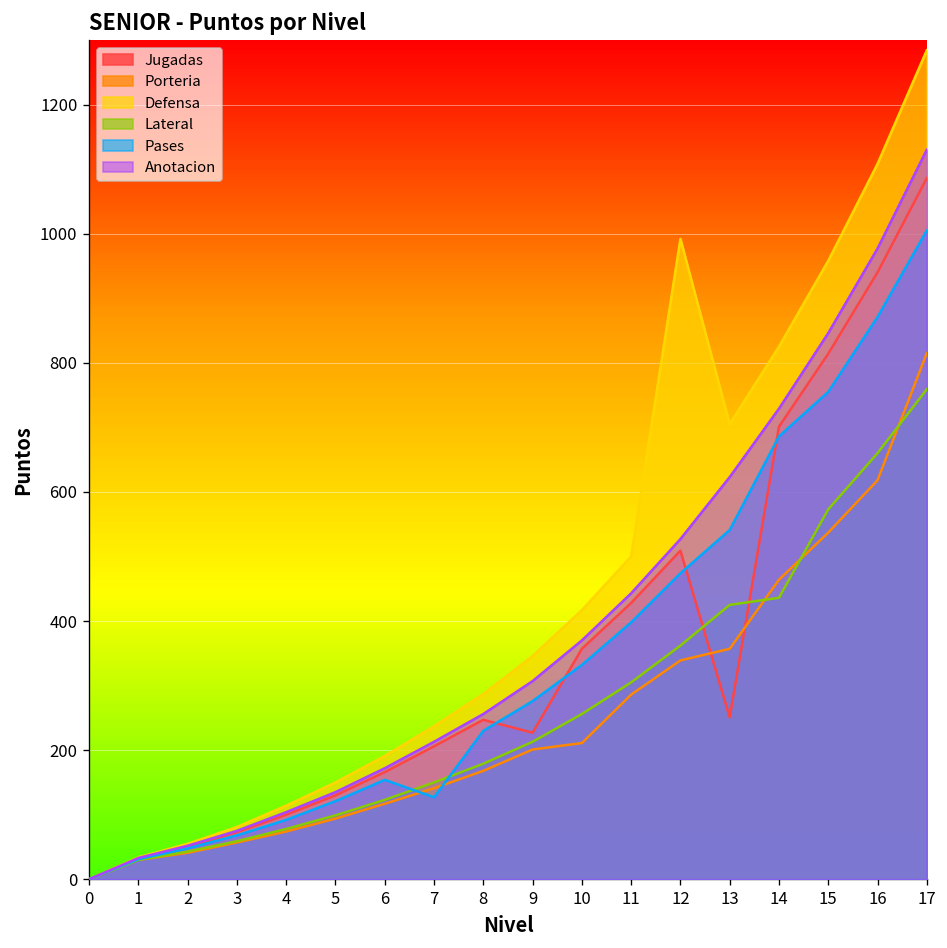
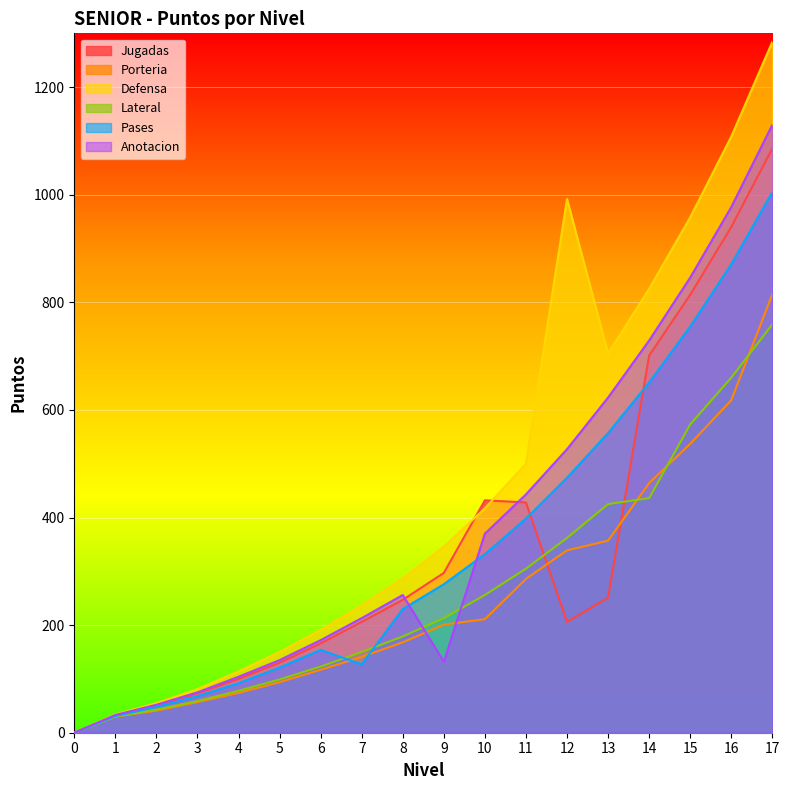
Jugadas, 9: 230 -> 300
Anotacion, 9: 310 -> 130
Jugadas, 10: 360 -> 430
Jugadas, 12: 510 -> 210
Pases, 13: 540 -> 560
Pases, 14: 690 -> 650
